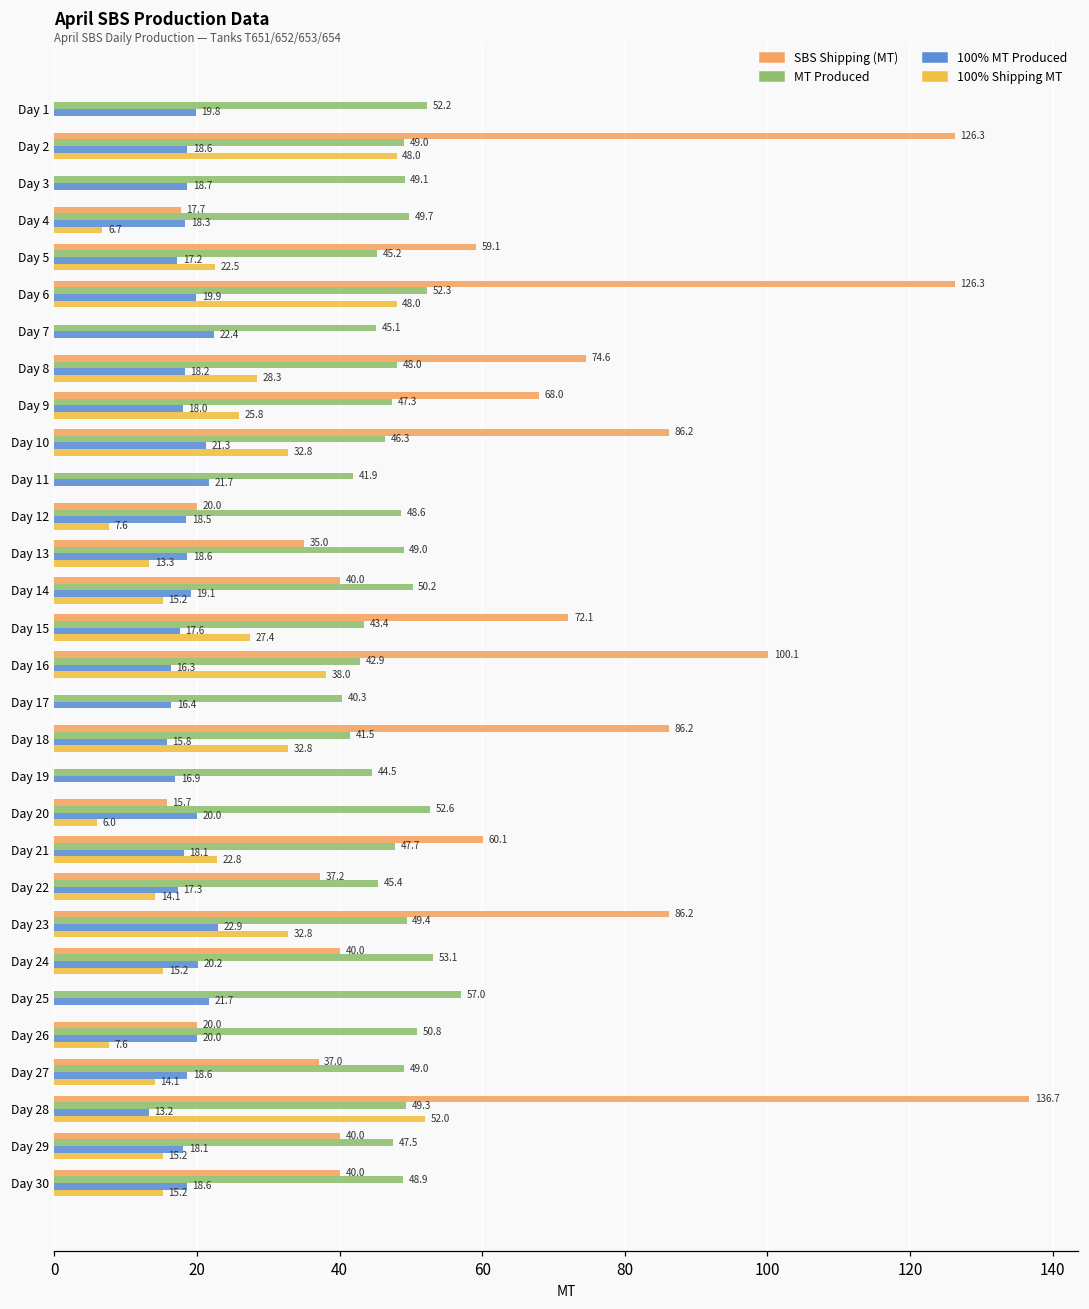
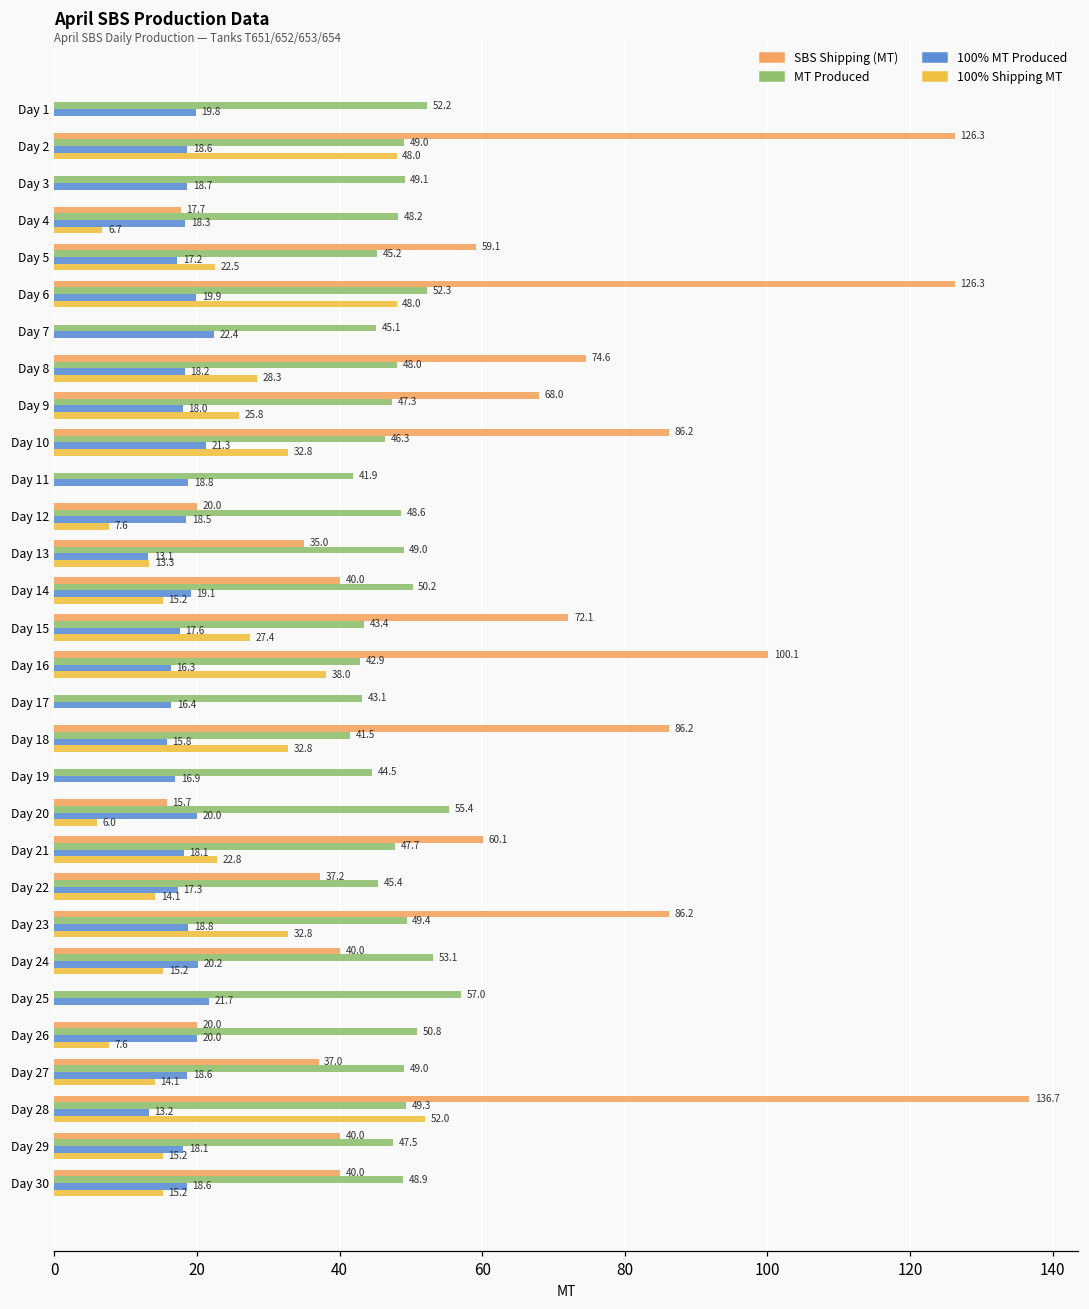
MT Produced, Day 4: 49.7 -> 48.2
100% MT Produced, Day 11: 21.7 -> 18.8
100% MT Produced, Day 13: 18.6 -> 13.1
MT Produced, Day 17: 40.3 -> 43.1
MT Produced, Day 20: 52.6 -> 55.4
100% MT Produced, Day 23: 22.9 -> 18.8
